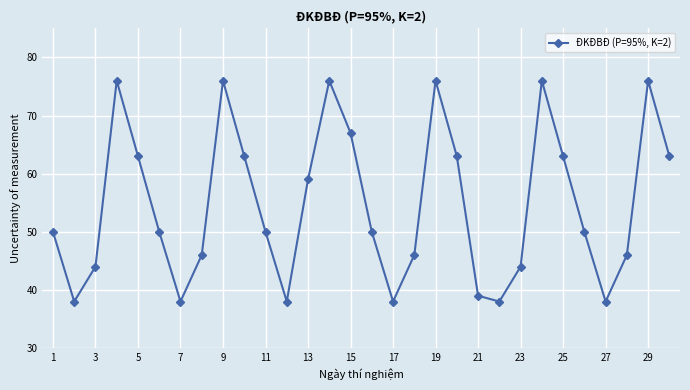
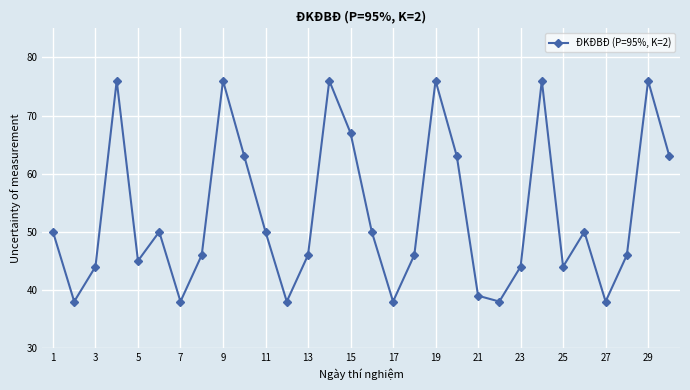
5: 63 -> 45
13: 59 -> 46
25: 63 -> 44
